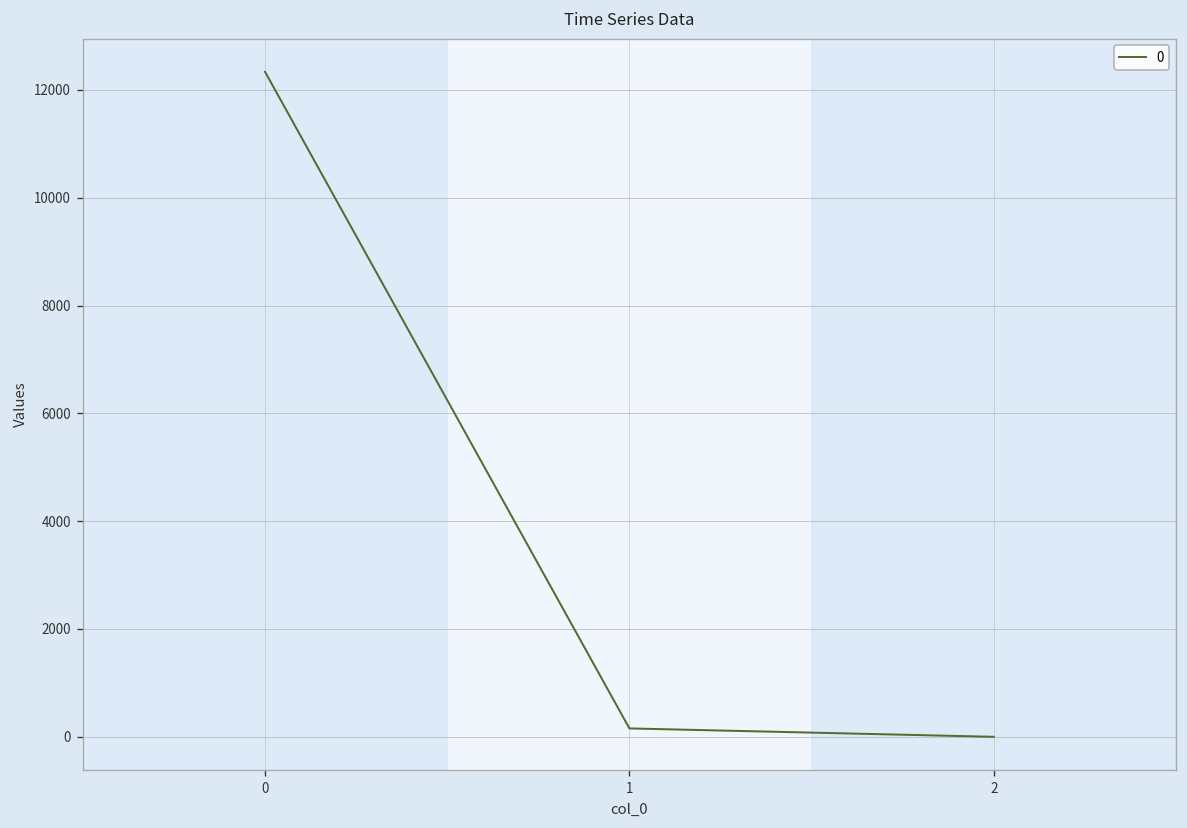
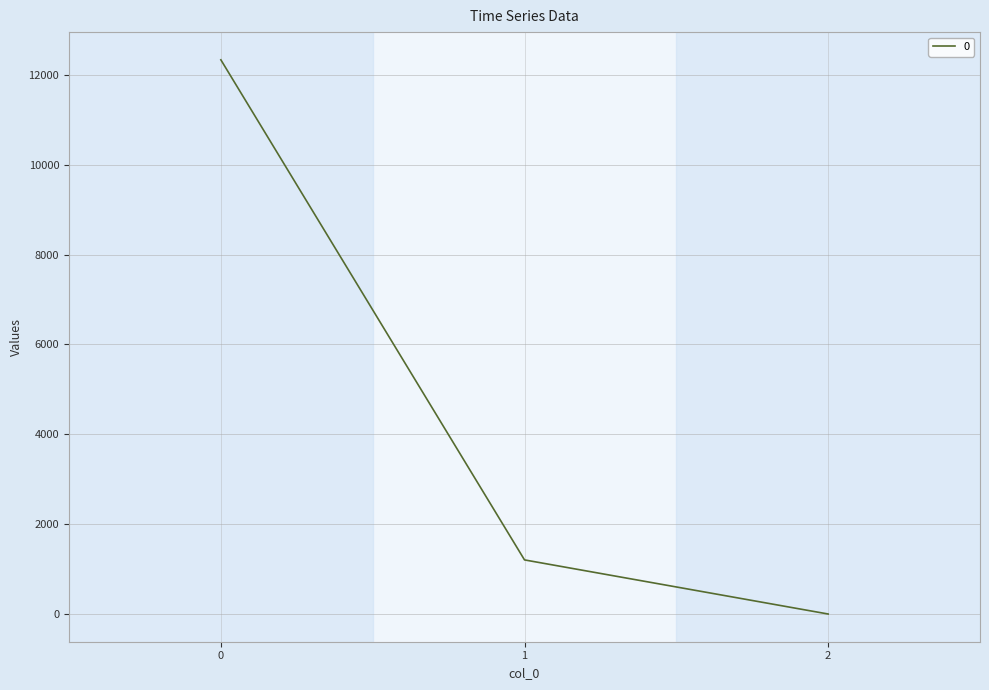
1: 200 -> 1200
